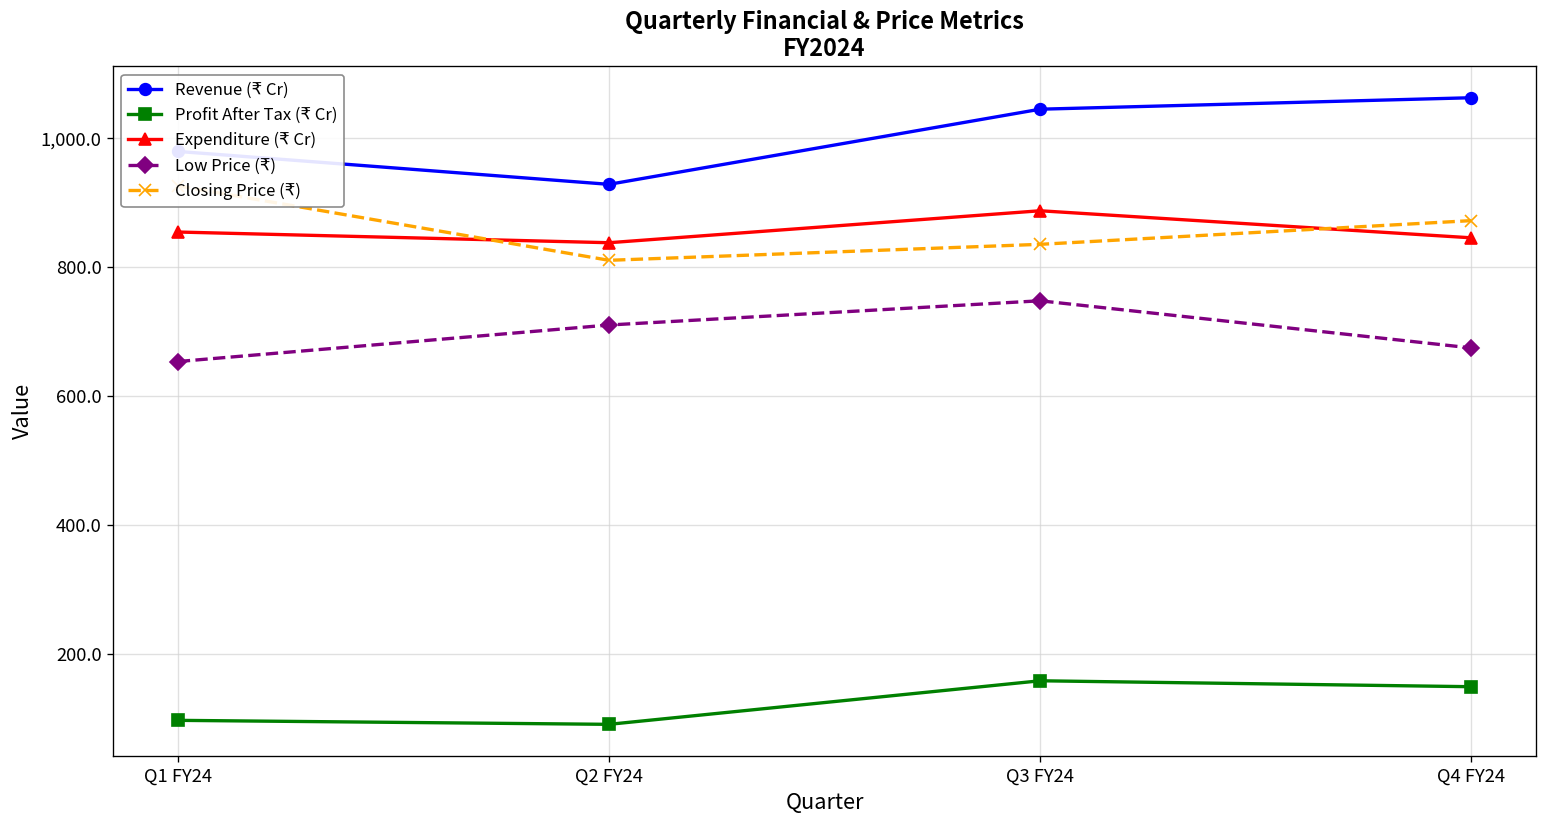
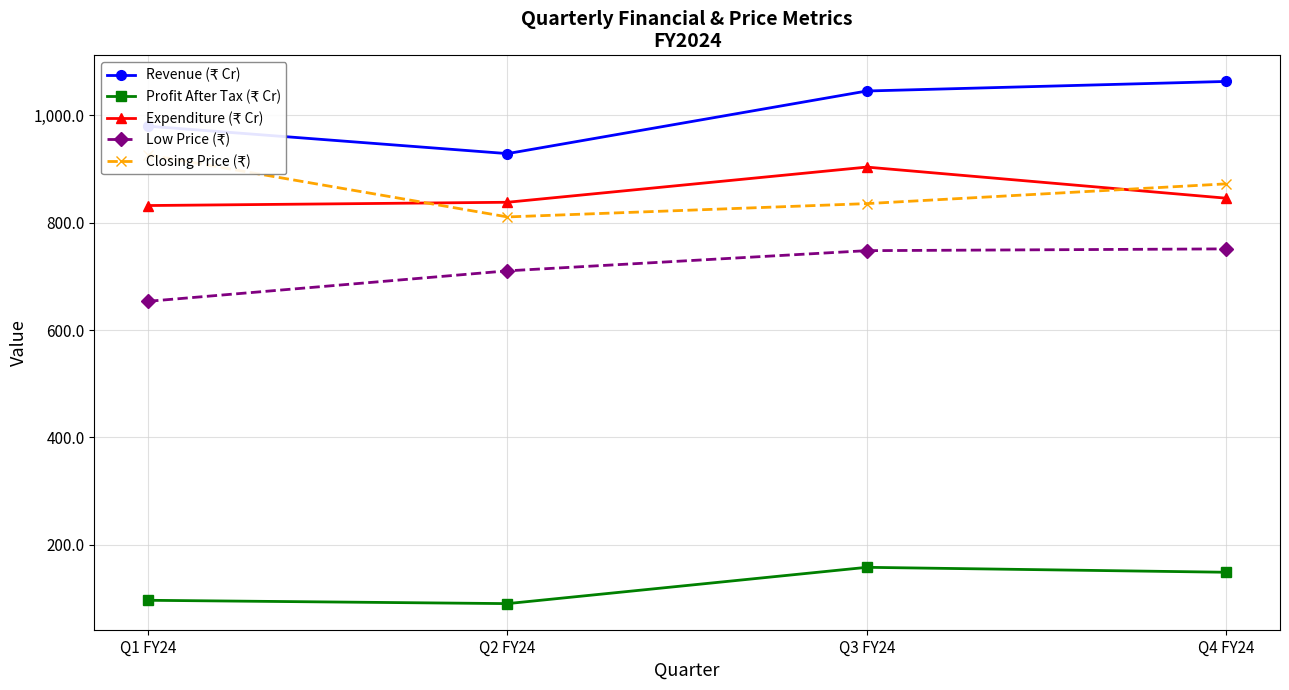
Expenditure (₹ Cr), Q1 FY24: 850 -> 830
Expenditure (₹ Cr), Q3 FY24: 890 -> 900
Low Price (₹), Q4 FY24: 670 -> 750
